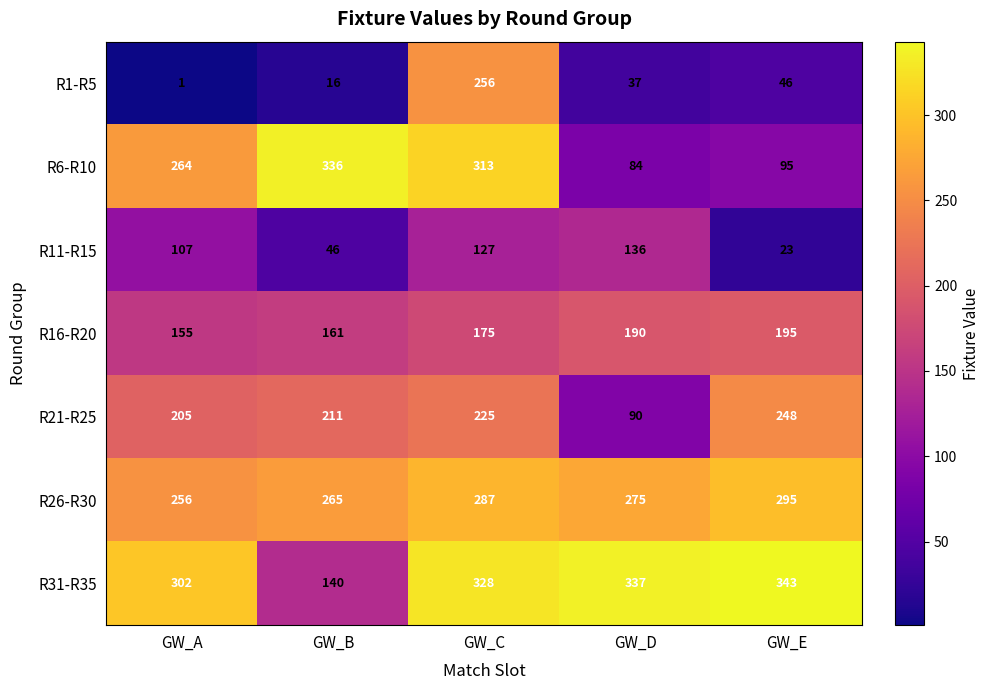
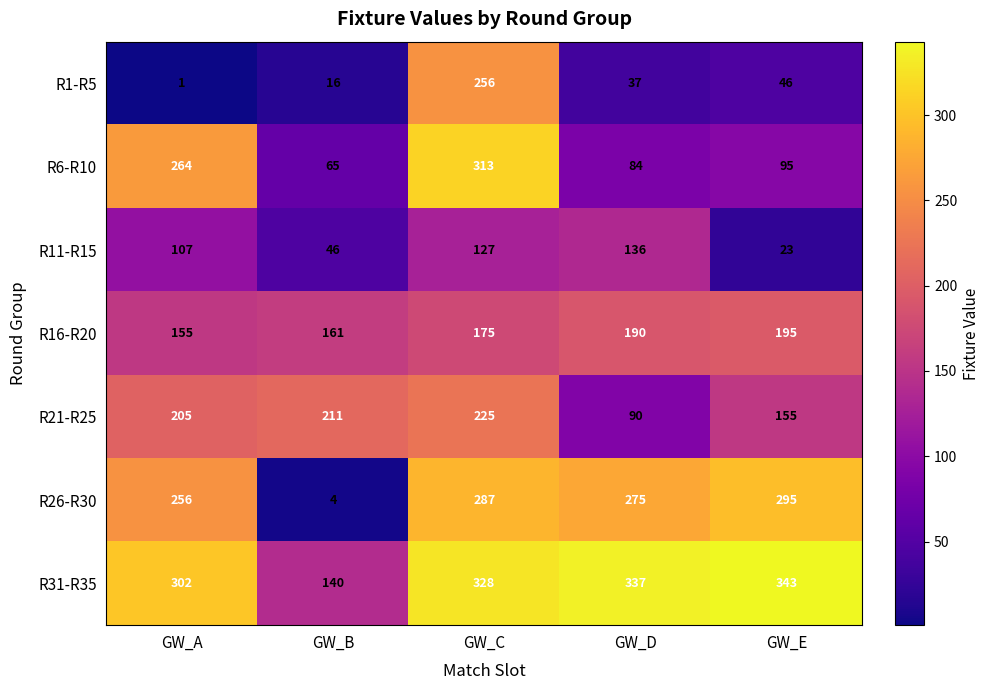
R6-R10, GW_B: 336 -> 65
R21-R25, GW_E: 248 -> 155
R26-R30, GW_B: 265 -> 4
